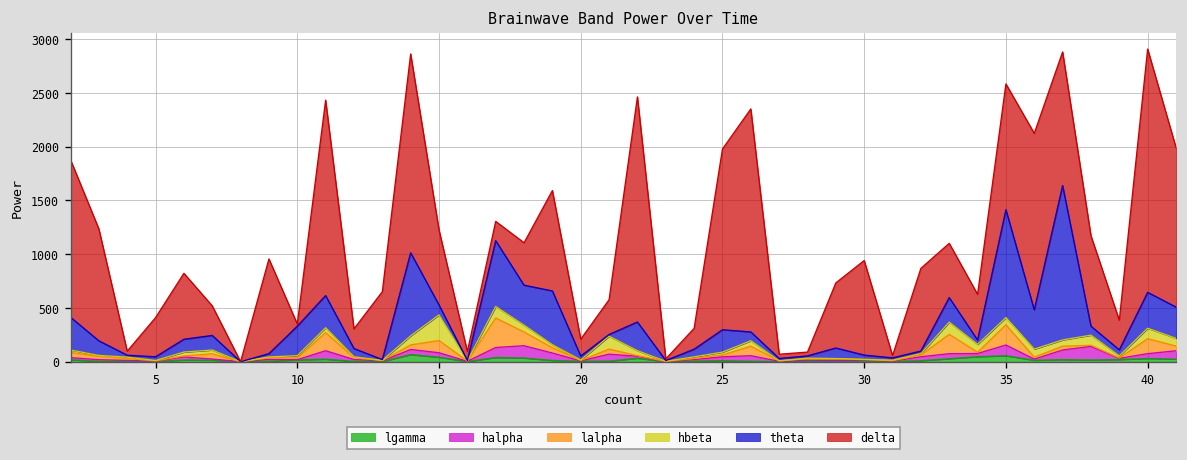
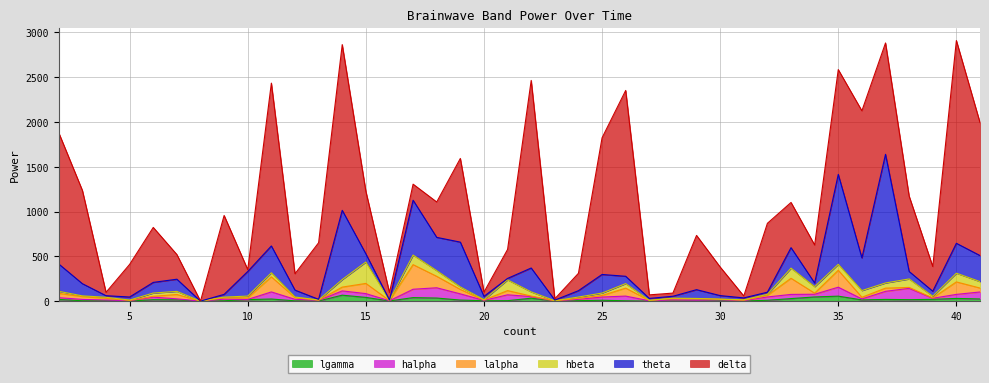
delta, 20: 200 -> 0
delta, 25: 1700 -> 1500
delta, 30: 900 -> 300
